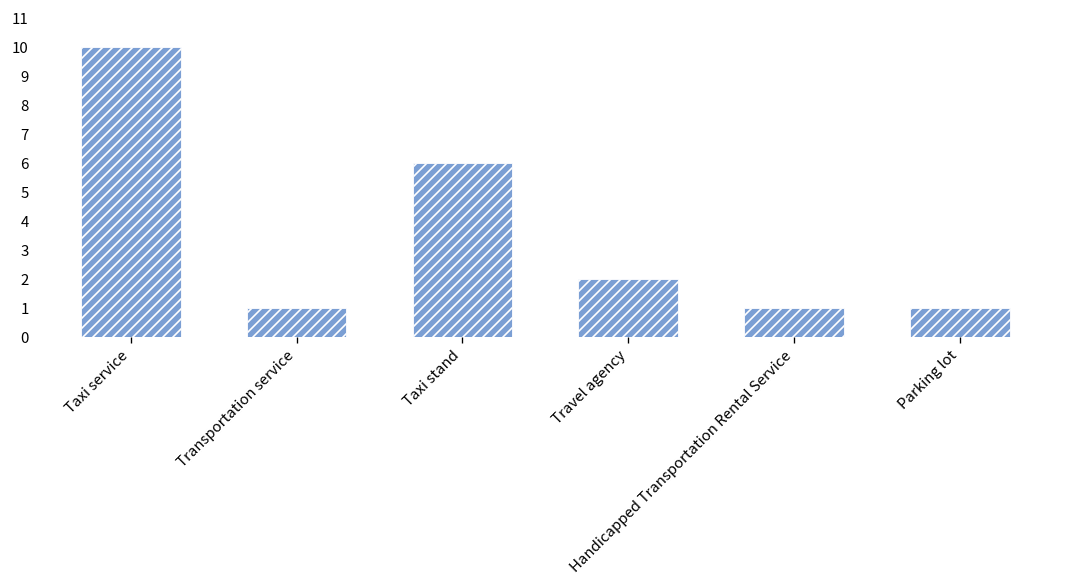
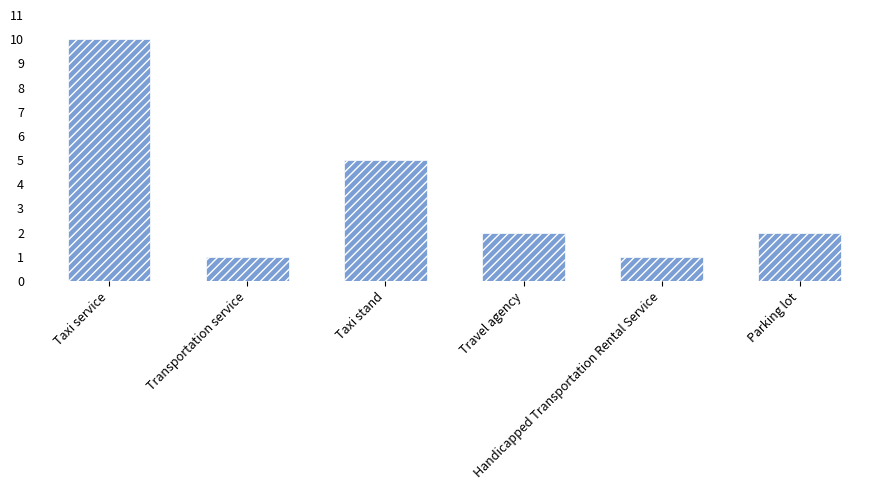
Taxi stand: 6 -> 5
Parking lot: 1 -> 2
